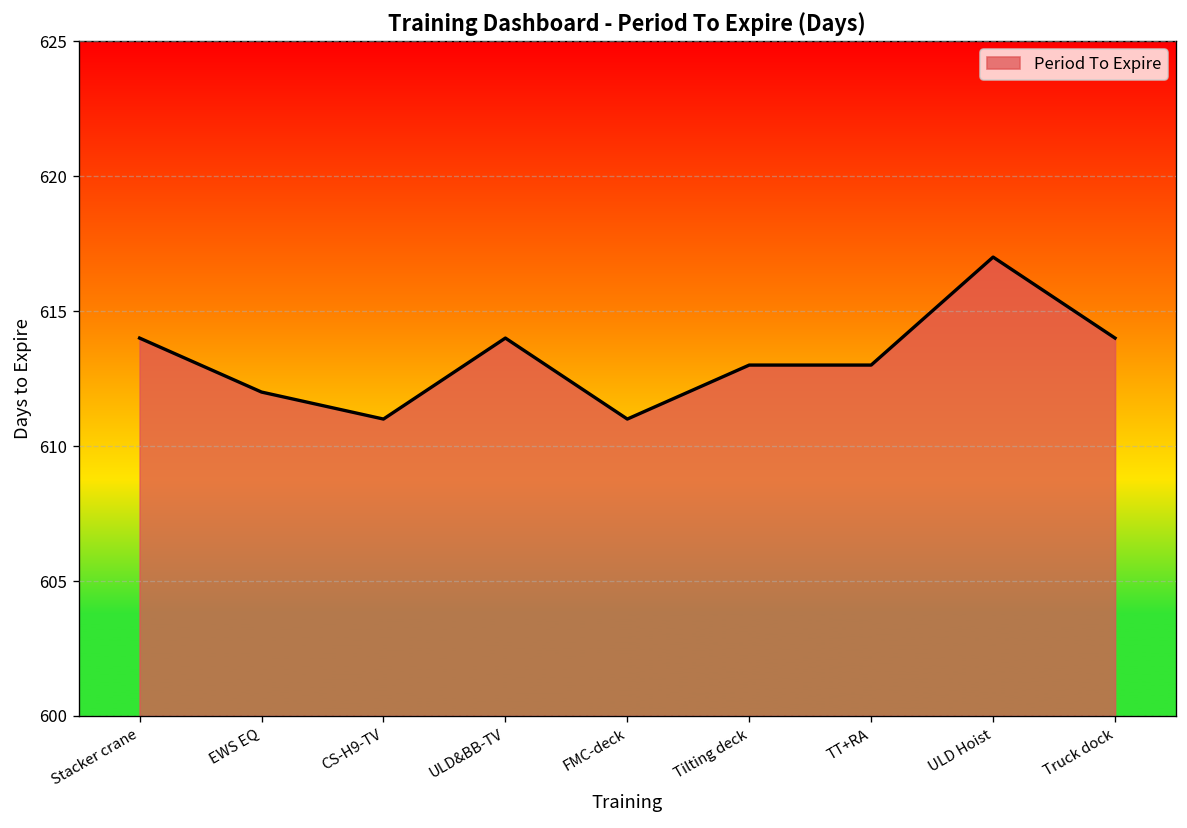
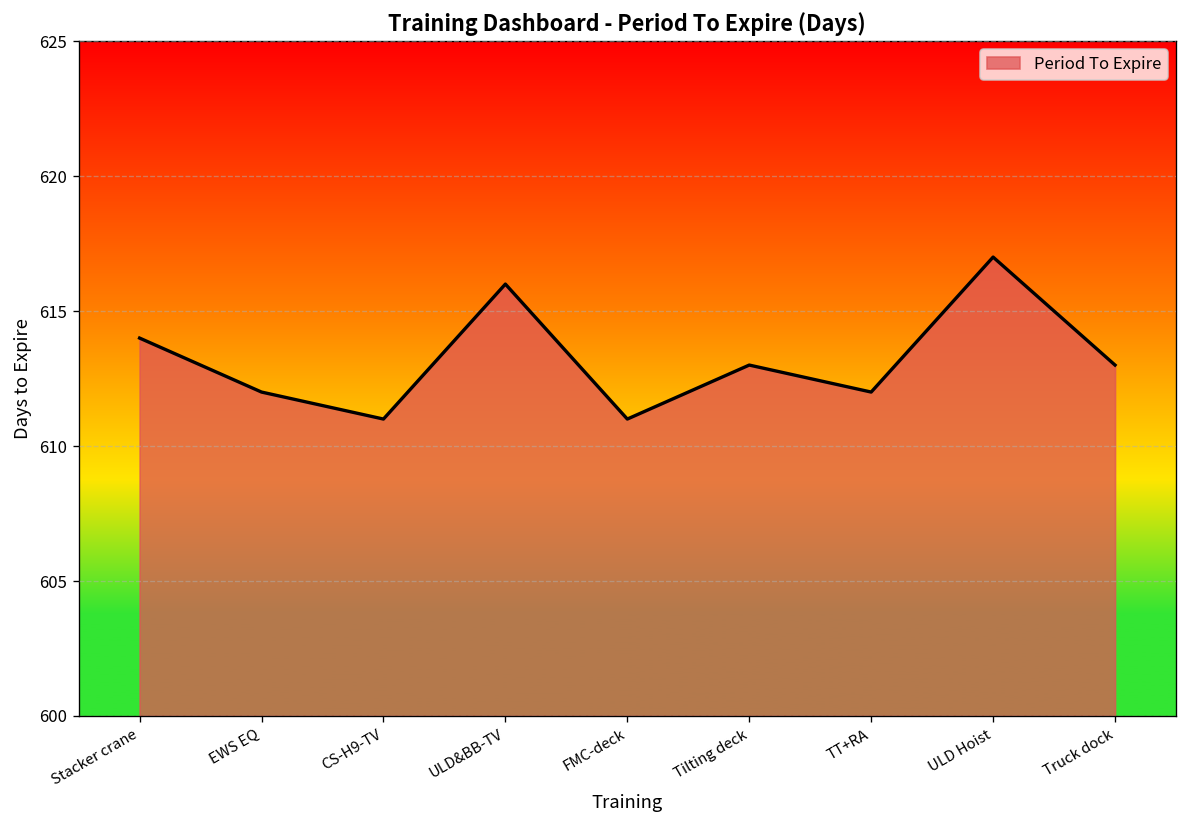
ULD&BB-TV: 614 -> 616
TT+RA: 613 -> 612
Truck dock: 614 -> 613
